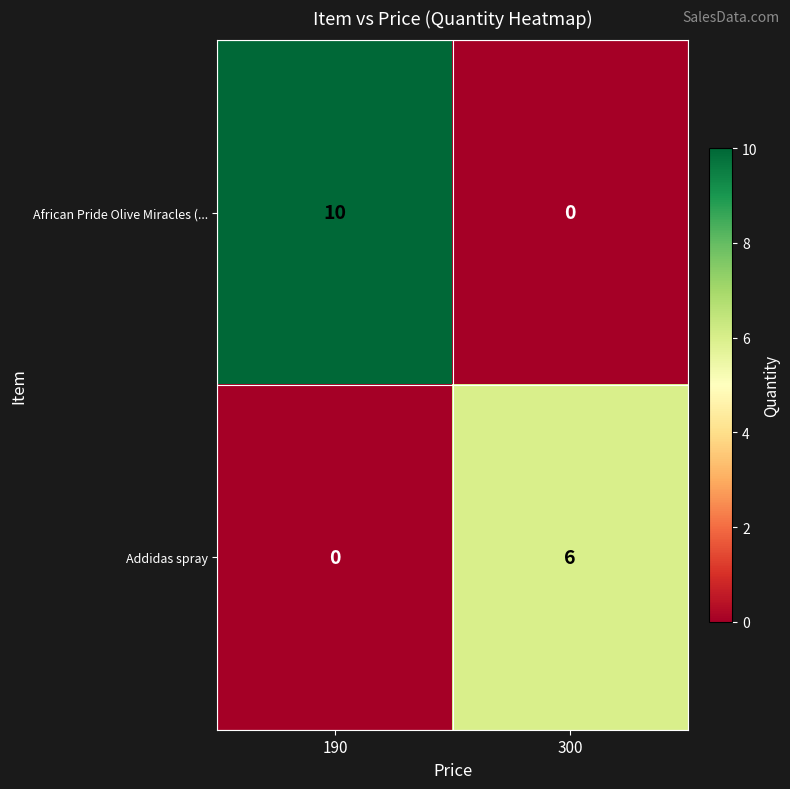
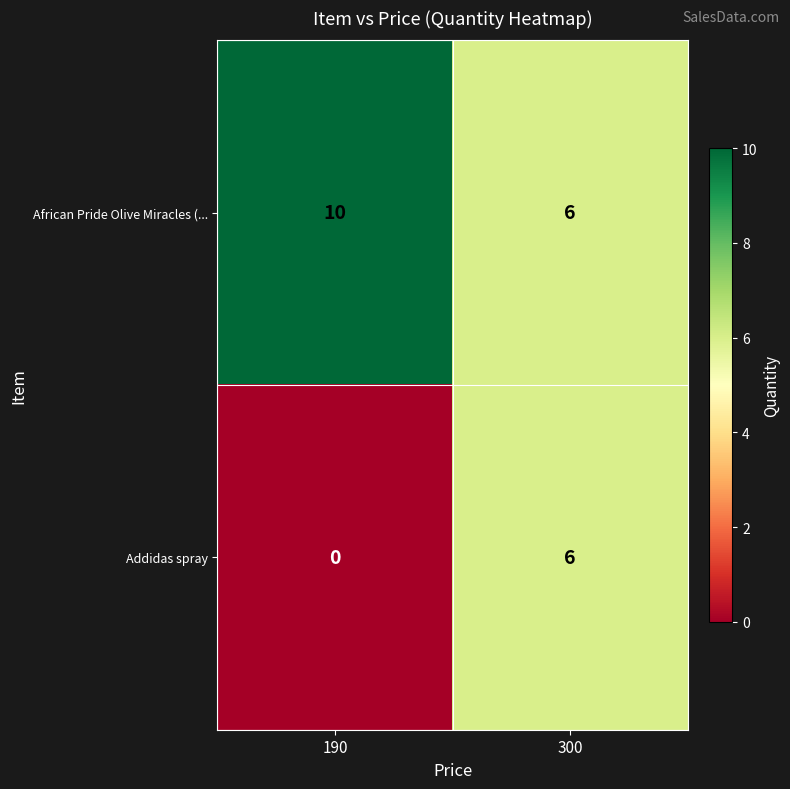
African Pride Olive Miracles (..., 300: 0 -> 6
